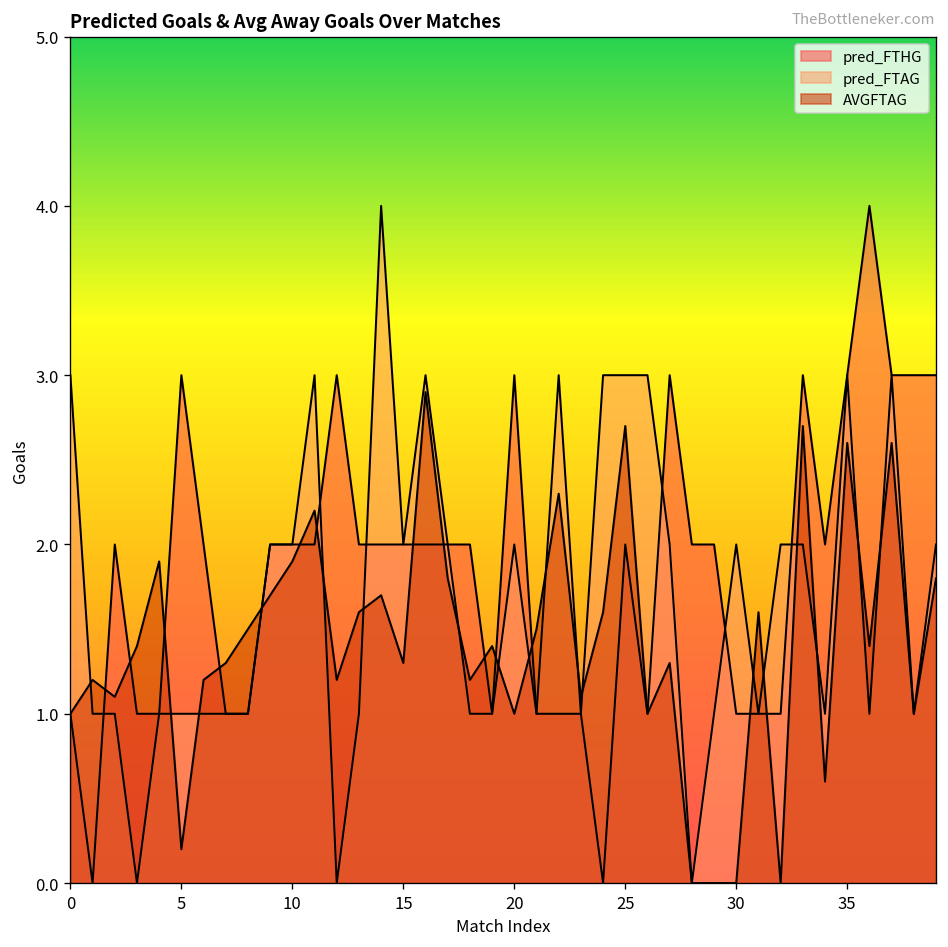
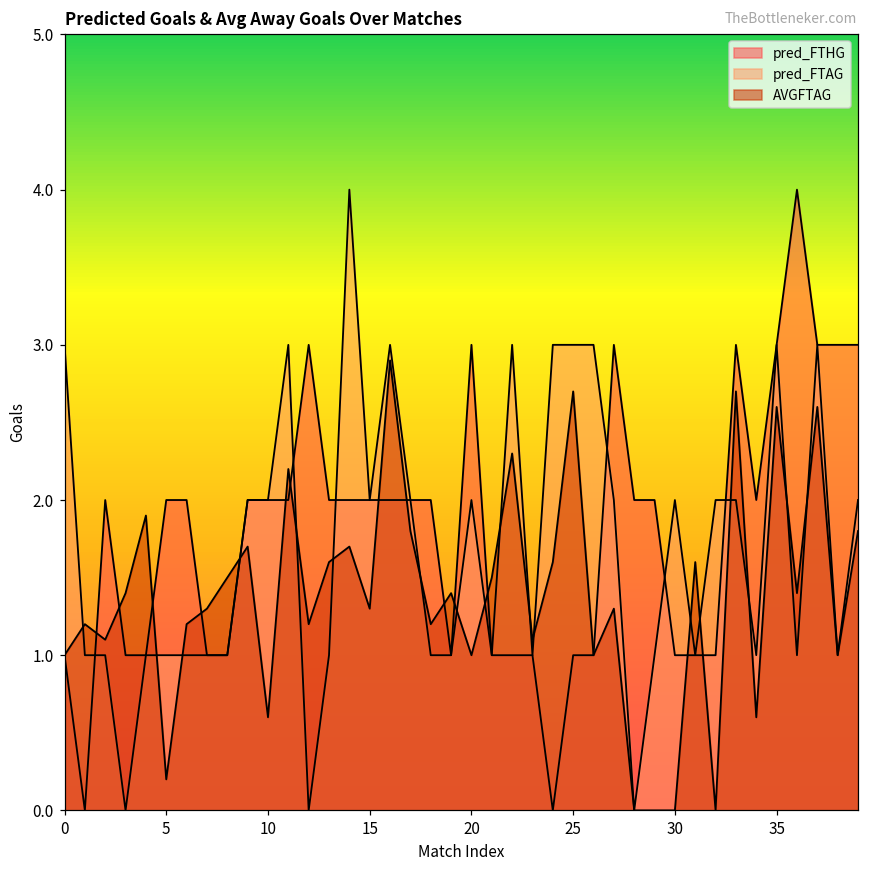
pred_FTHG, 5: 3 -> 2
AVGFTAG, 10: 1.9 -> 0.6
pred_FTHG, 25: 2 -> 1
